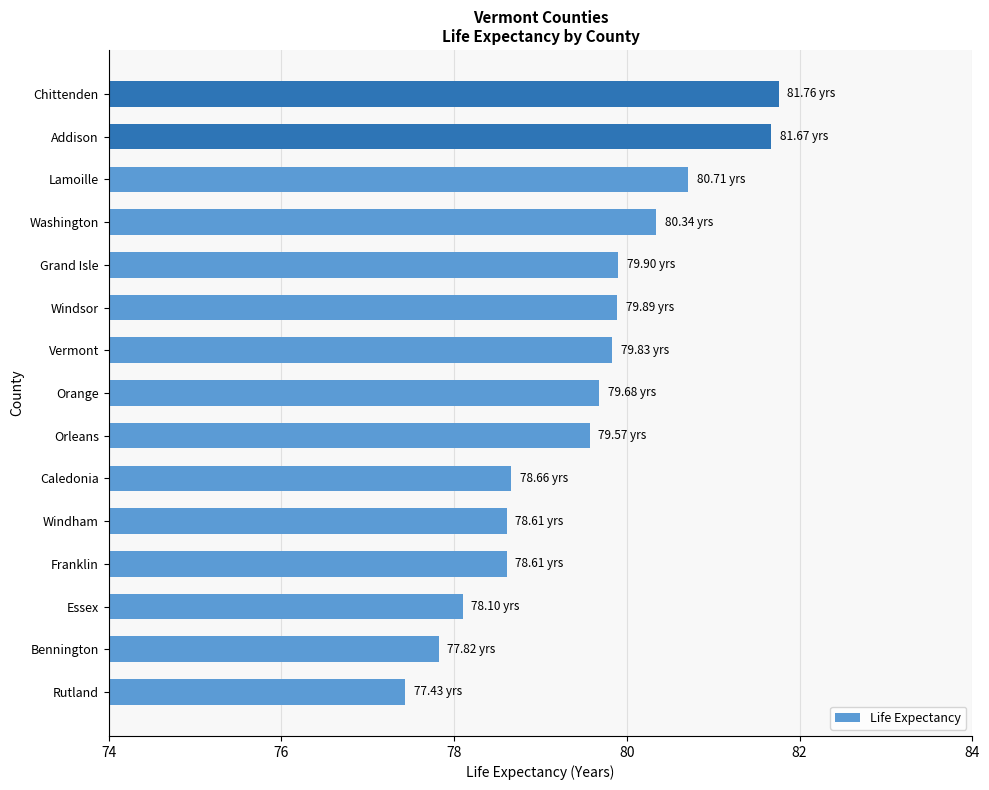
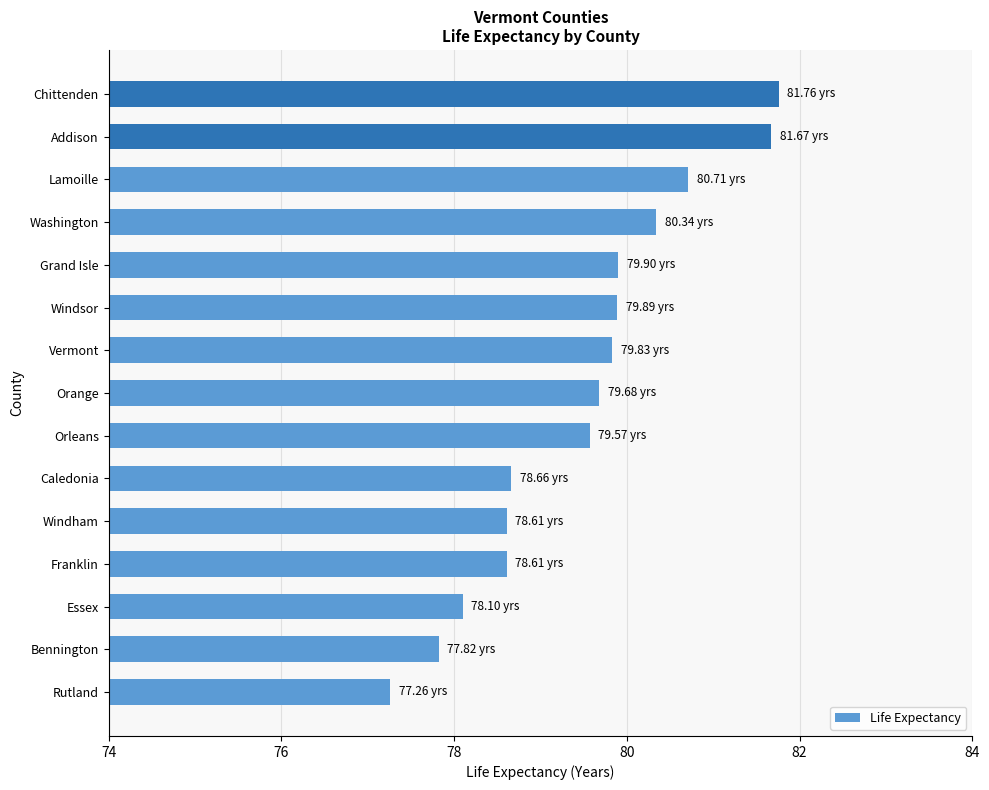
Rutland: 77.43 -> 77.26
